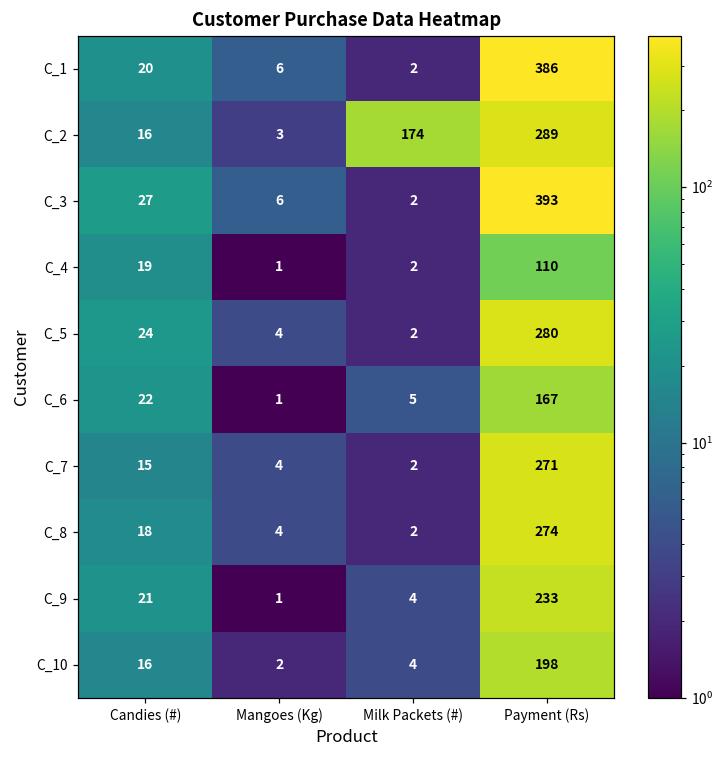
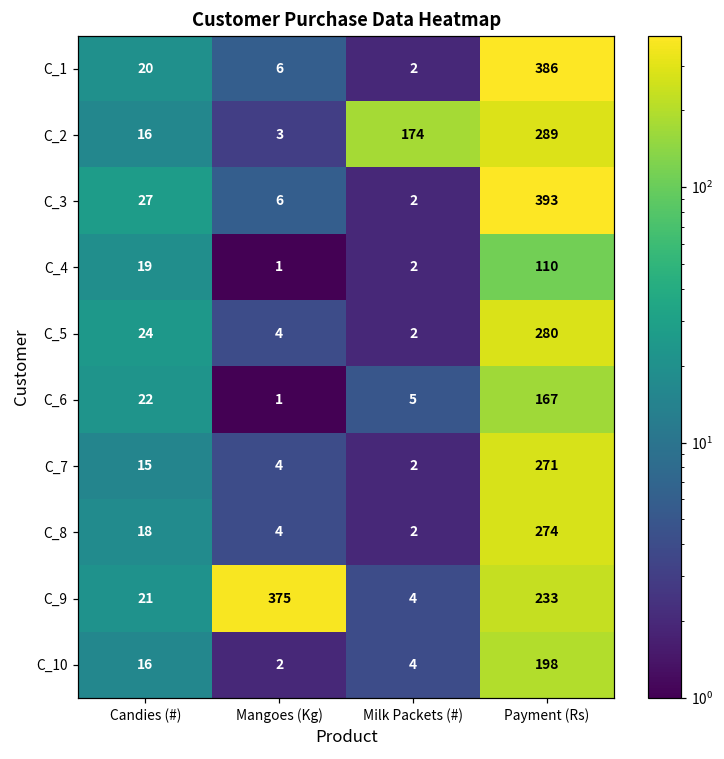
C_9, Mangoes (Kg): 1 -> 375
